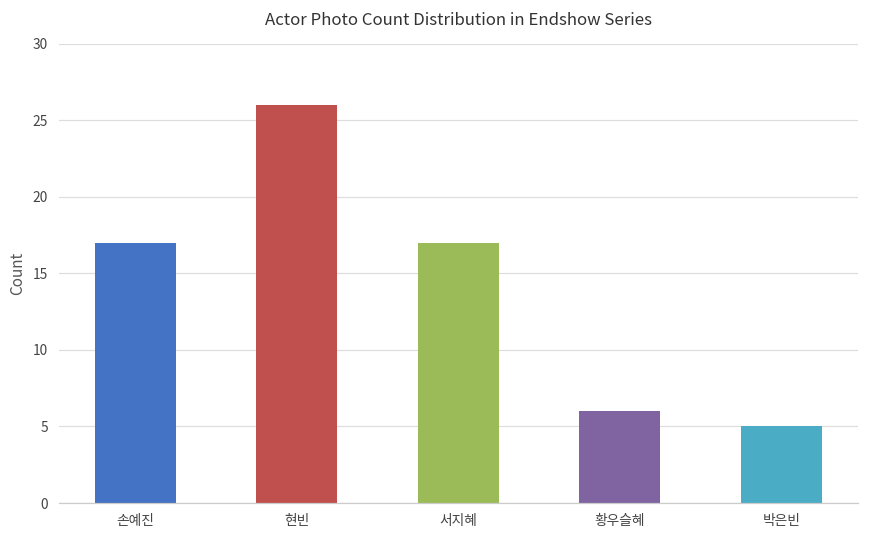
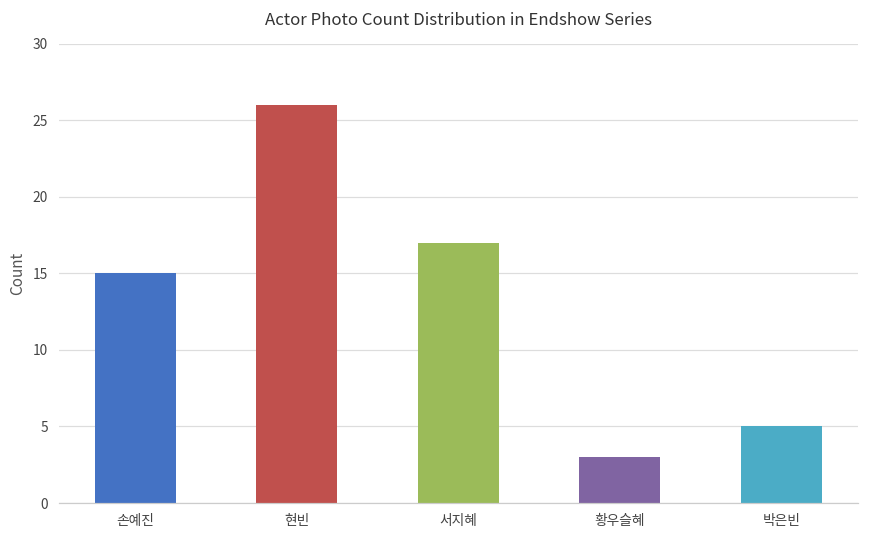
손예진: 17 -> 15
황우슬혜: 6 -> 3
